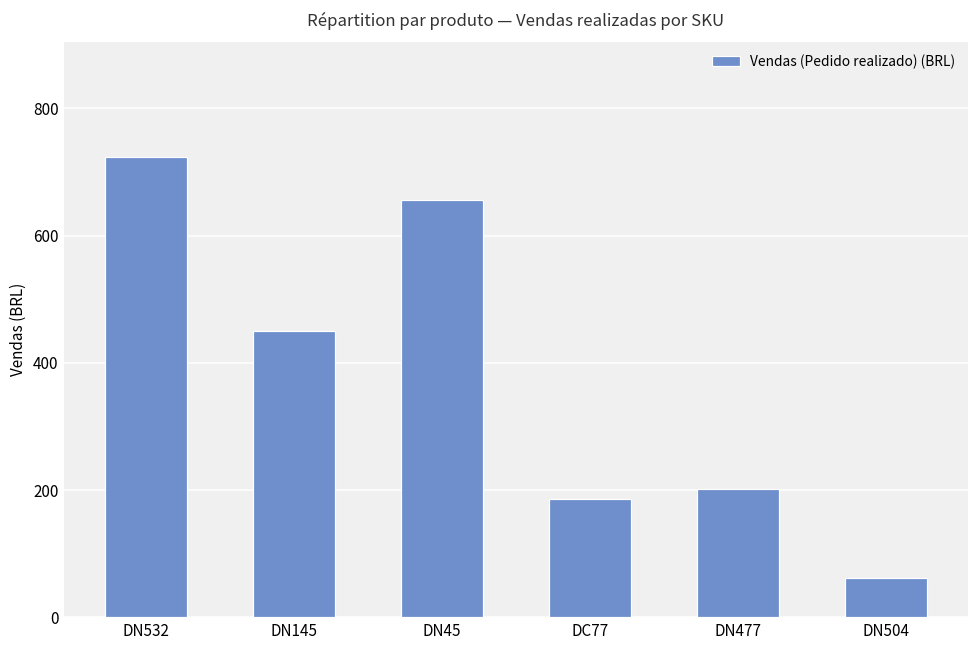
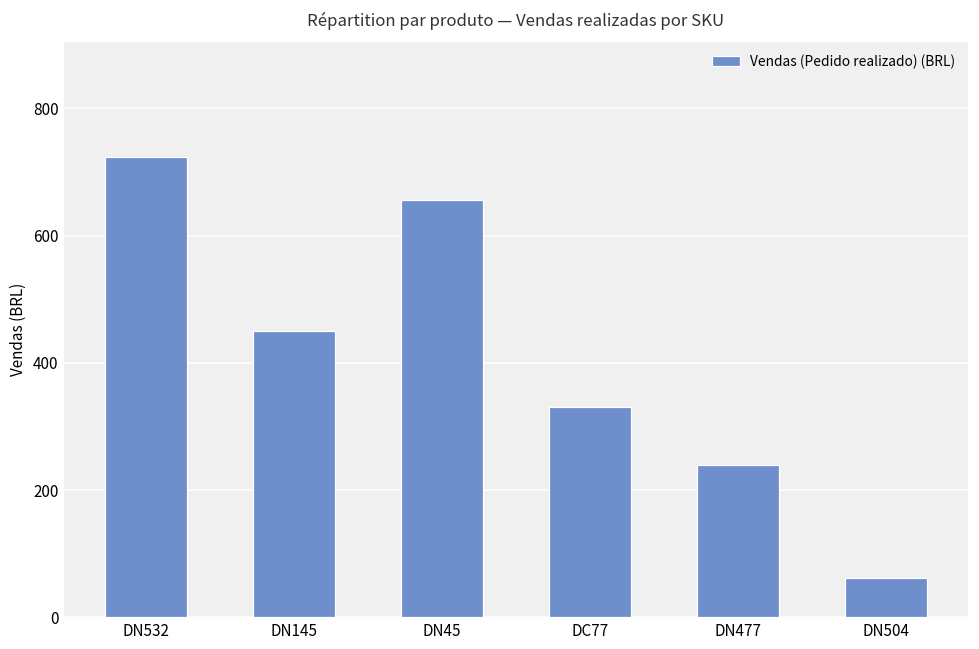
DC77: 190 -> 330
DN477: 200 -> 240
